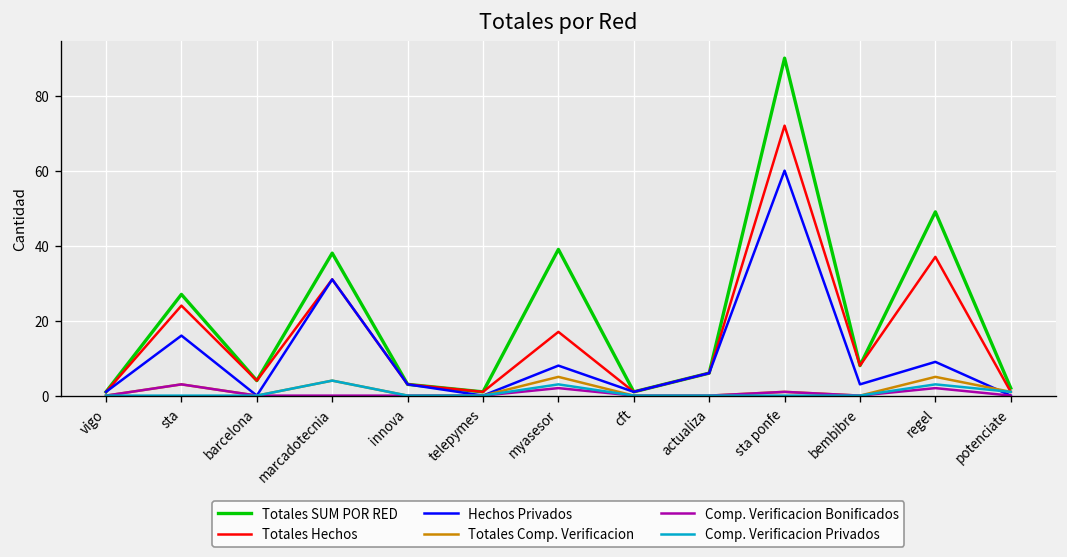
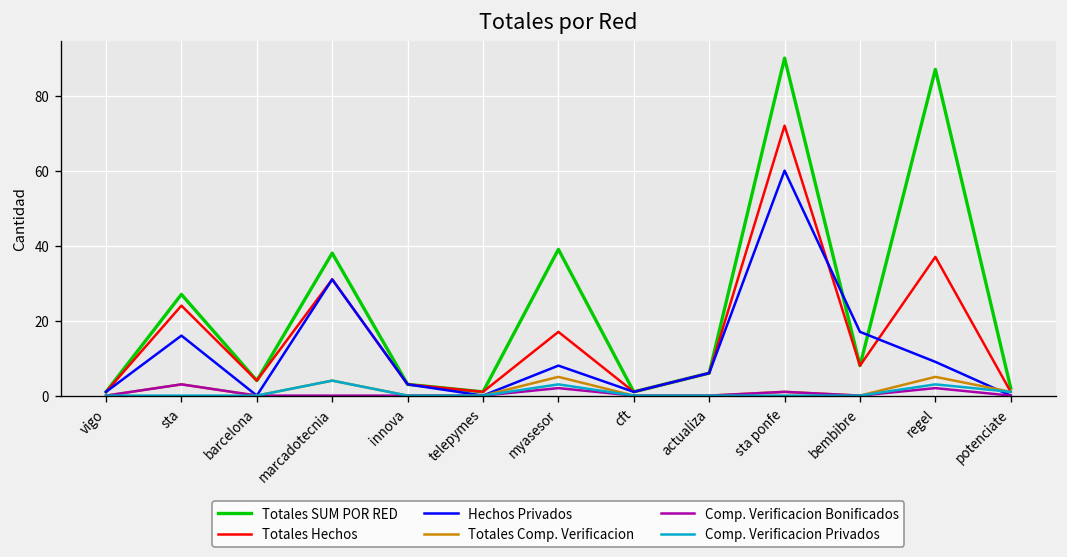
Hechos Privados, bembibre: 3 -> 17
Totales SUM POR RED, regel: 49 -> 87
